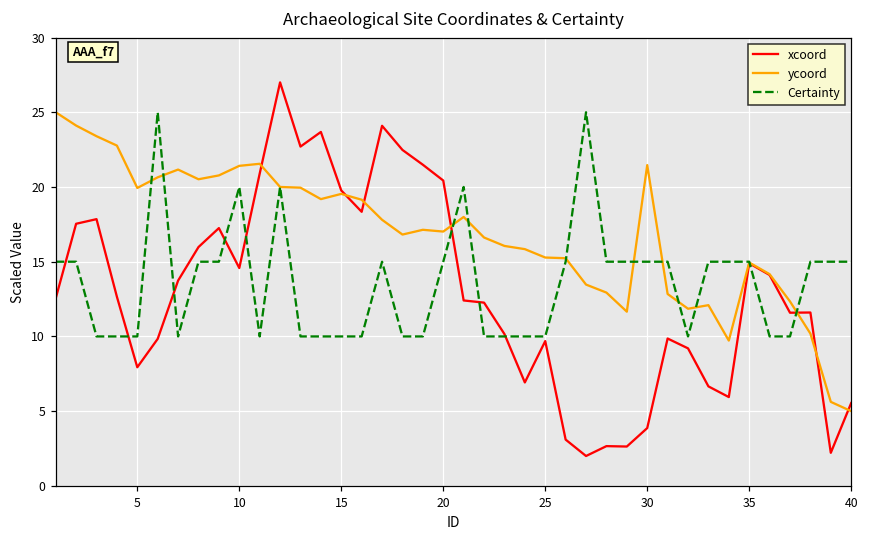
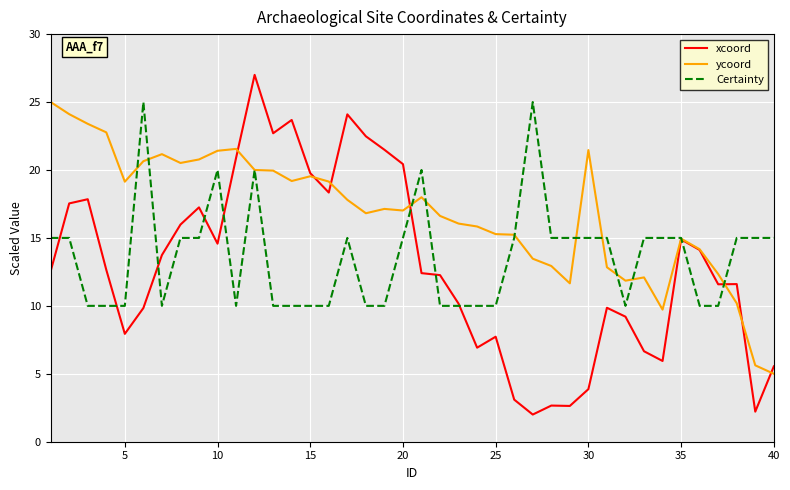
ycoord, 5: 19.9 -> 19.1
xcoord, 25: 9.7 -> 7.7
